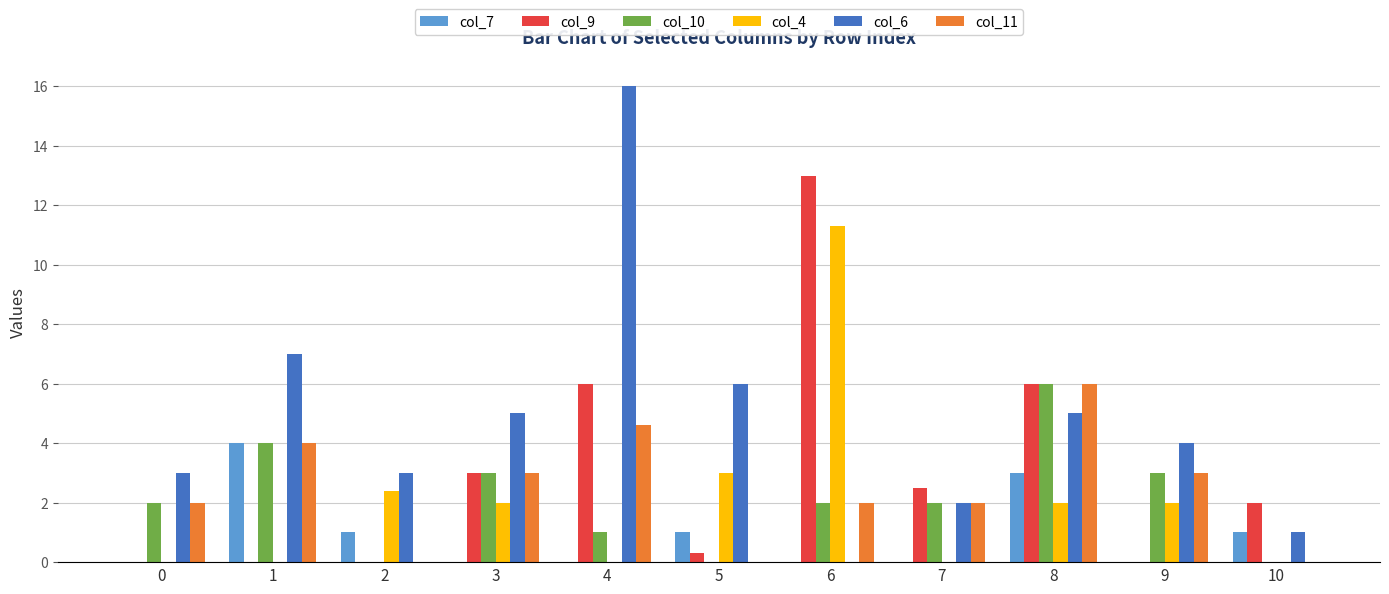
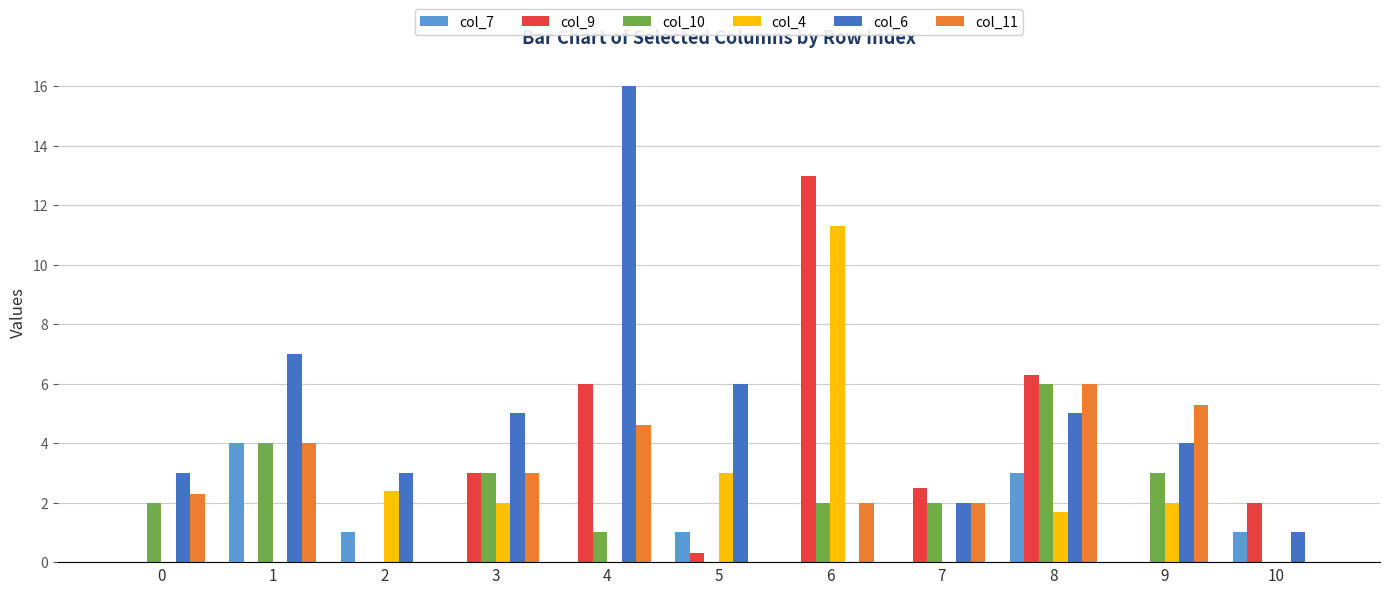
col_11, 0: 2.0 -> 2.3
col_9, 8: 6.0 -> 6.3
col_4, 8: 2.0 -> 1.7
col_11, 9: 3.0 -> 5.3
